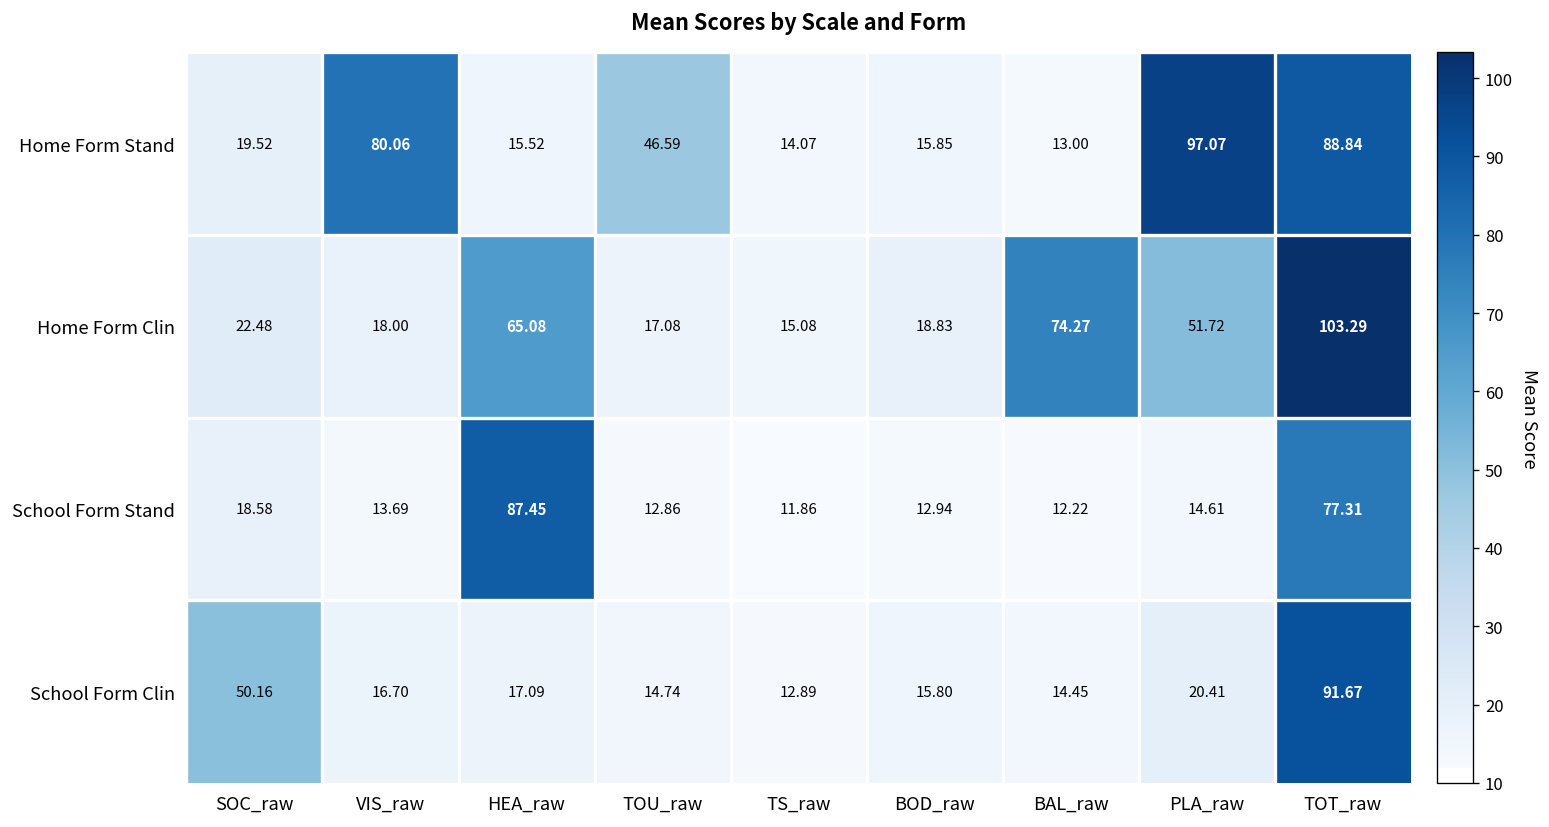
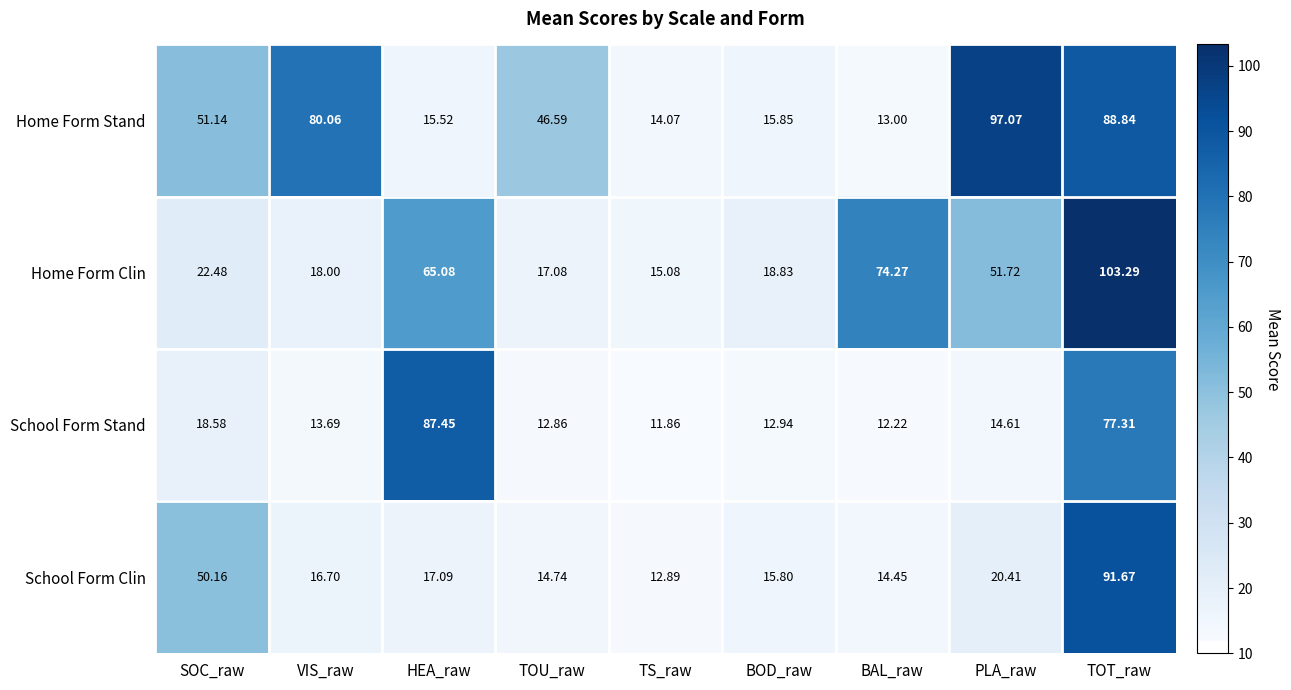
Home Form Stand, SOC_raw: 19.52 -> 51.14
